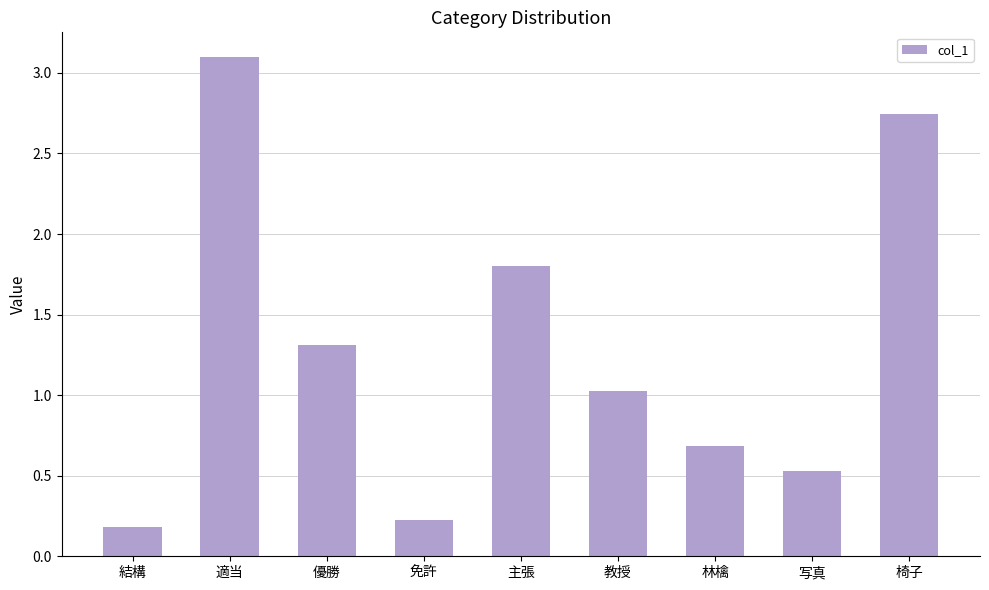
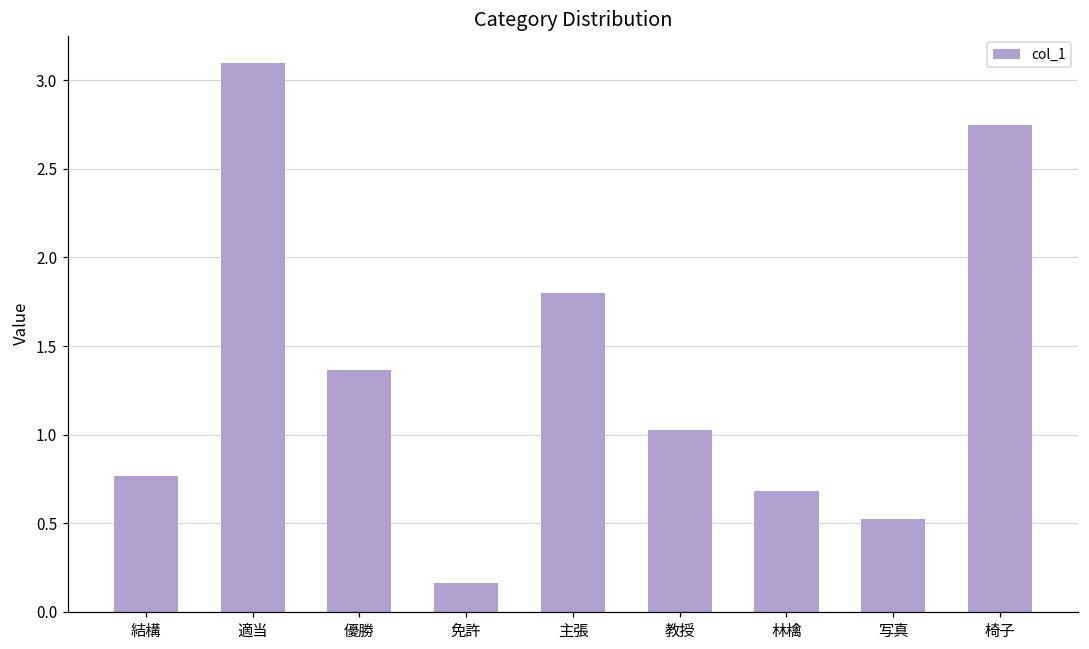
結構: 0.18 -> 0.77
優勝: 1.31 -> 1.36
免許: 0.22 -> 0.16
